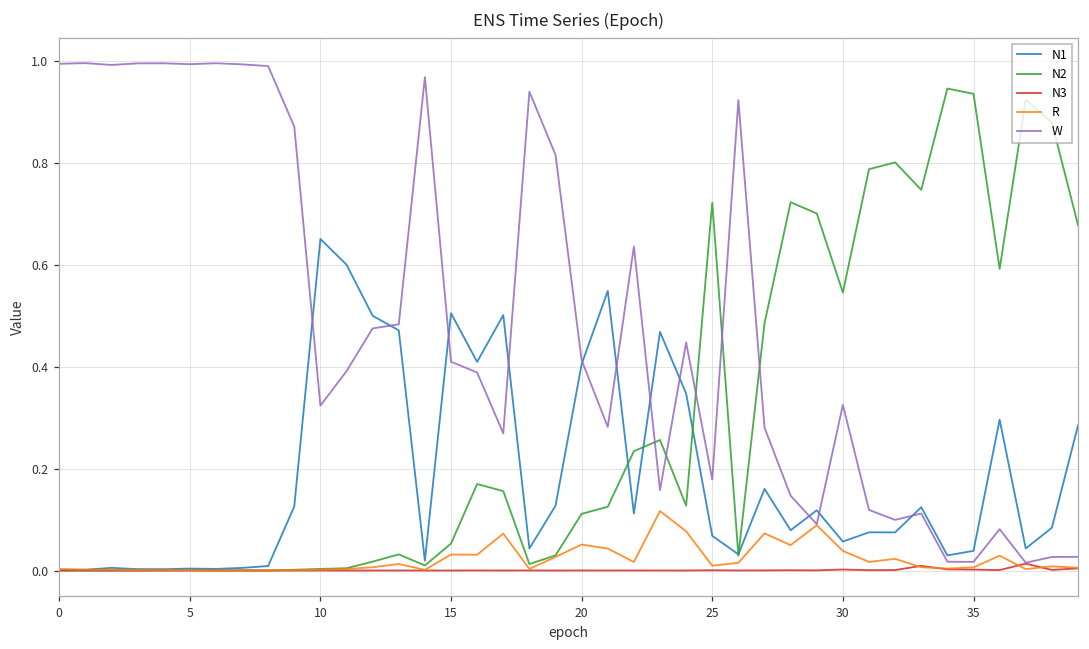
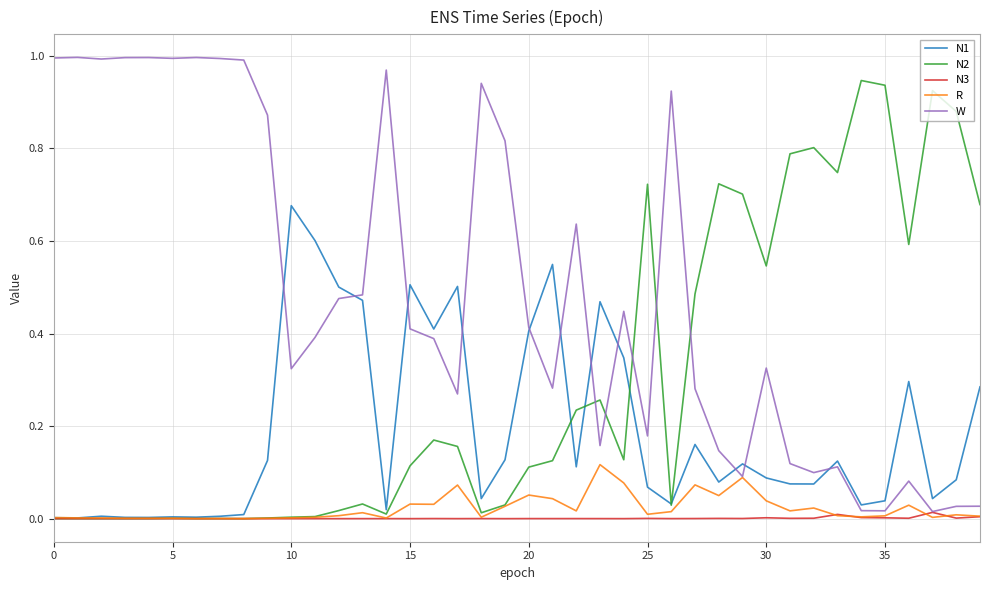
N1, 10: 0.65 -> 0.68
N2, 15: 0.05 -> 0.11
N1, 30: 0.06 -> 0.09
